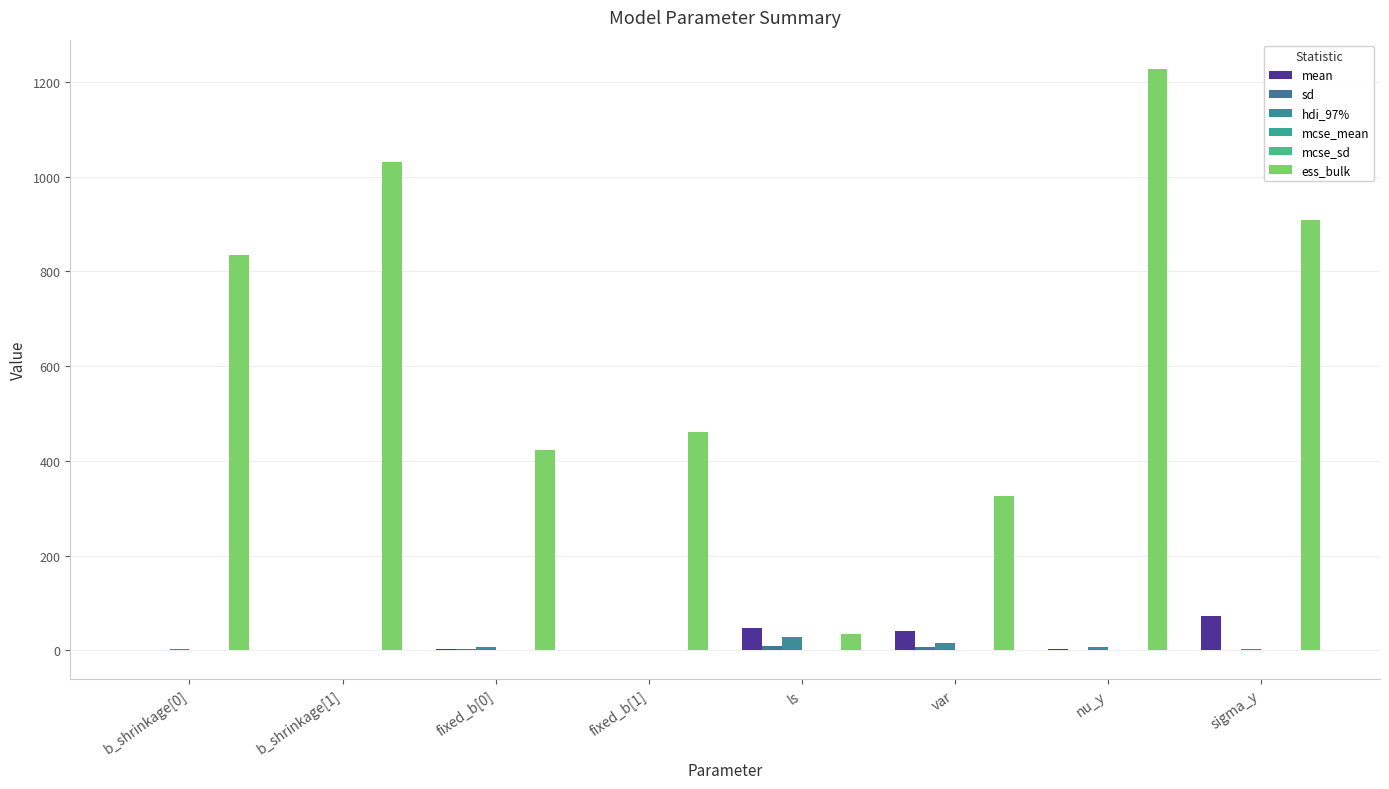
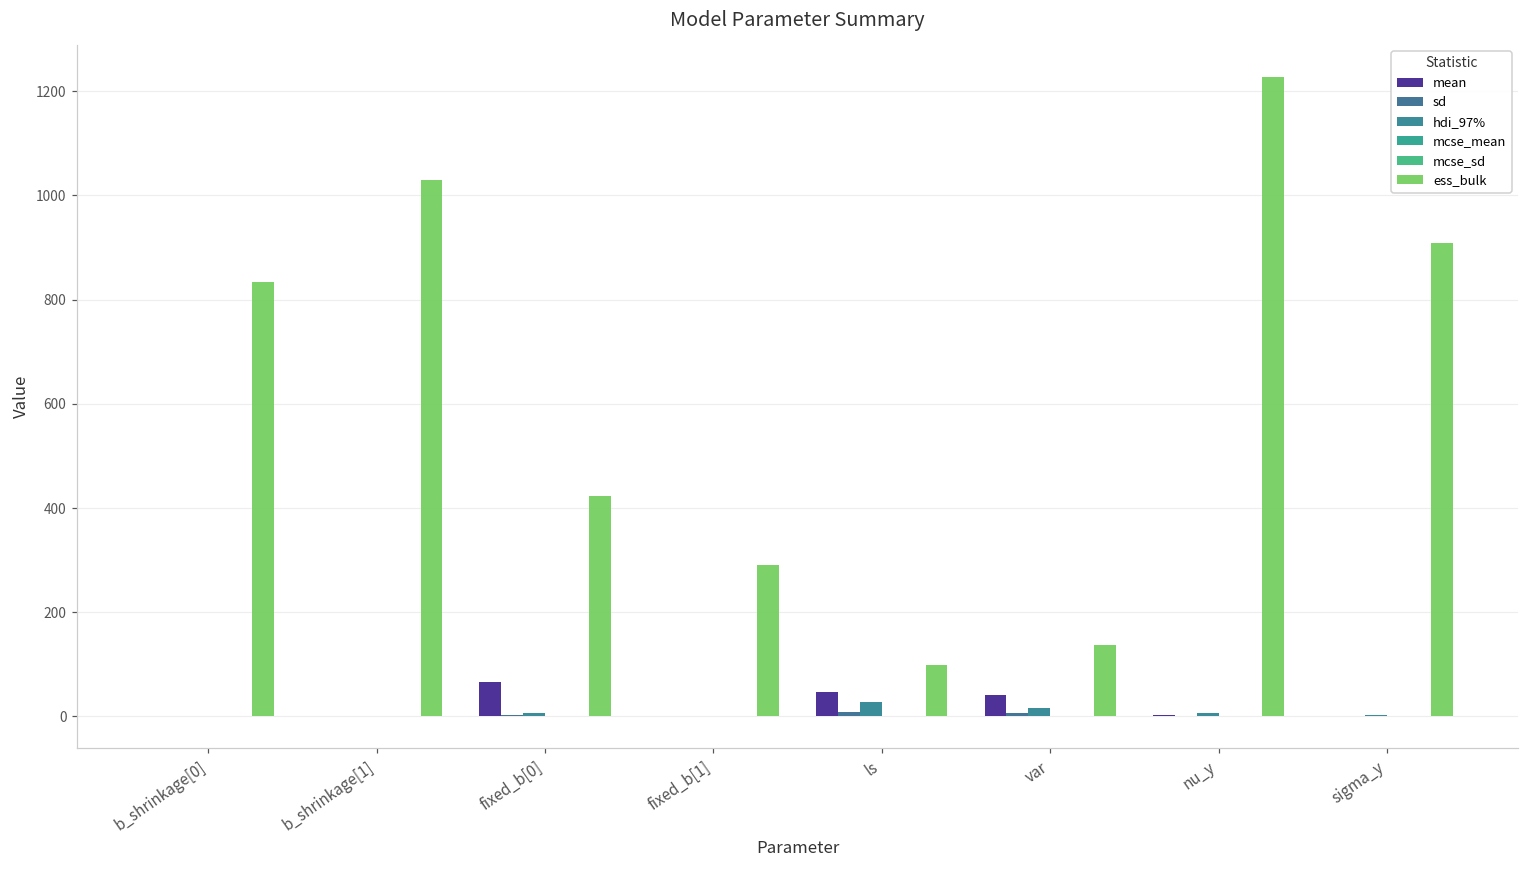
mean, fixed_b[0]: 0 -> 70
ess_bulk, fixed_b[1]: 460 -> 290
ess_bulk, ls: 30 -> 100
ess_bulk, var: 330 -> 140
mean, sigma_y: 70 -> 0
